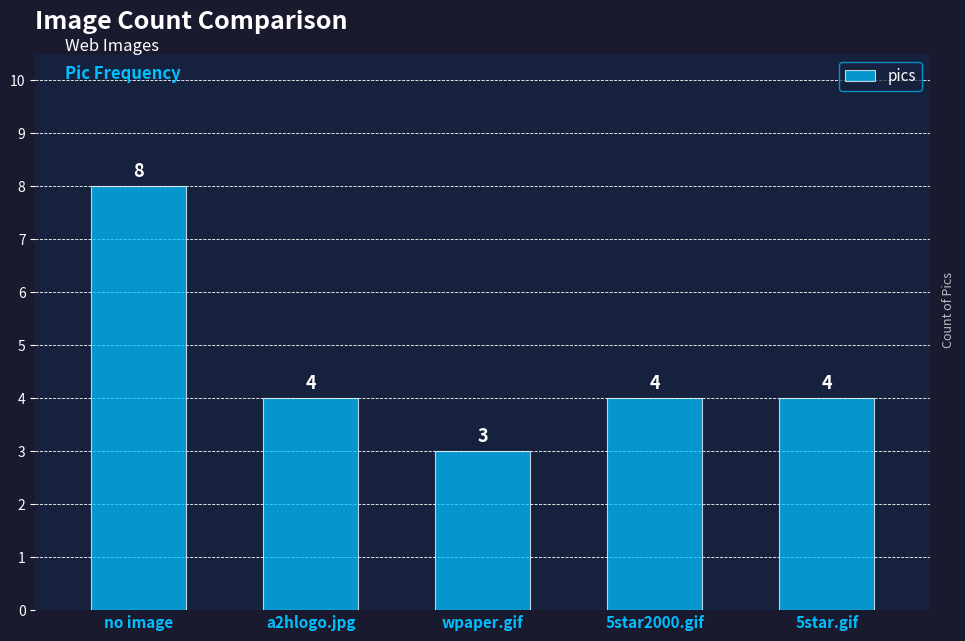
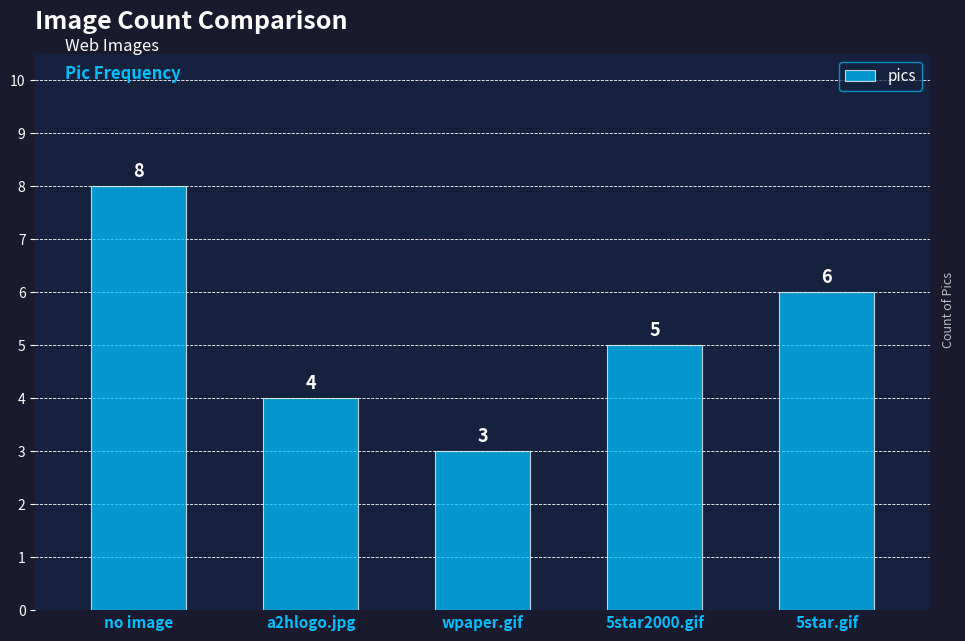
5star2000.gif: 4 -> 5
5star.gif: 4 -> 6
